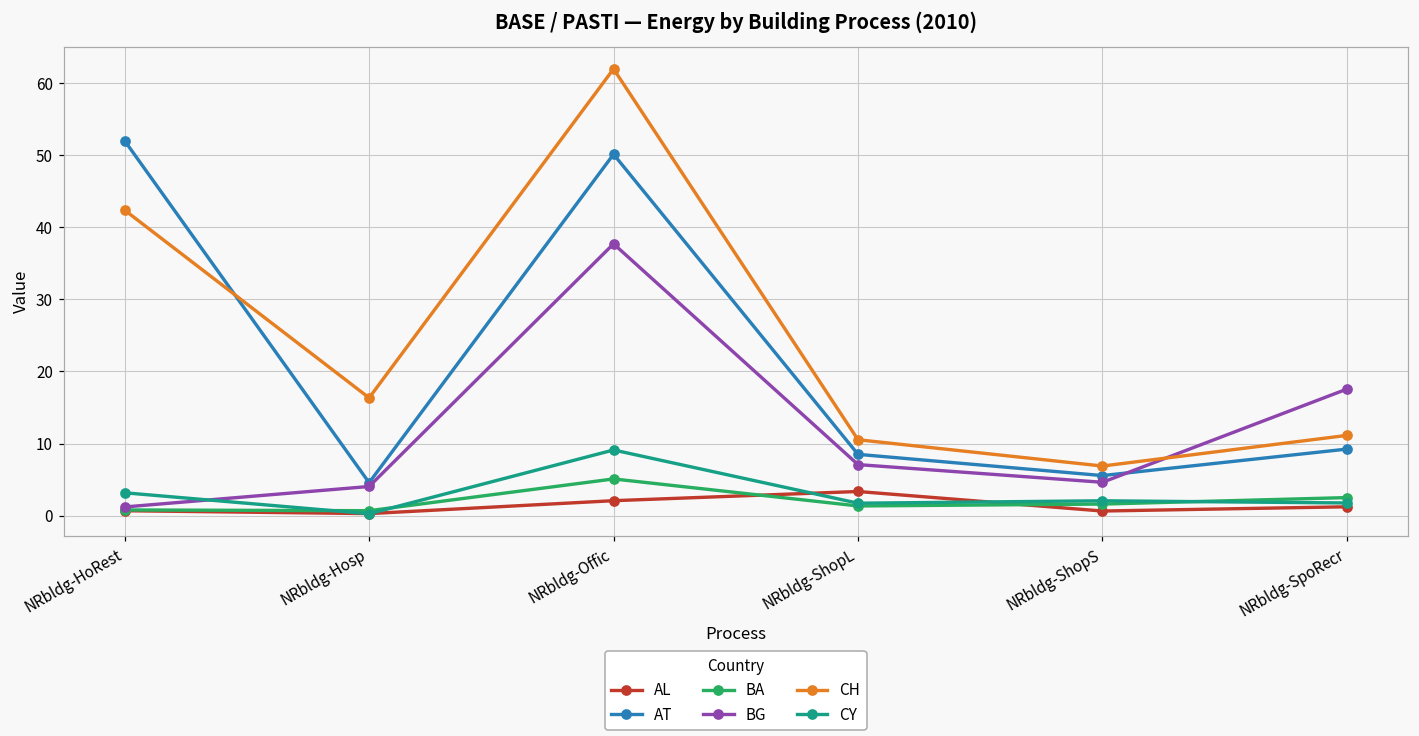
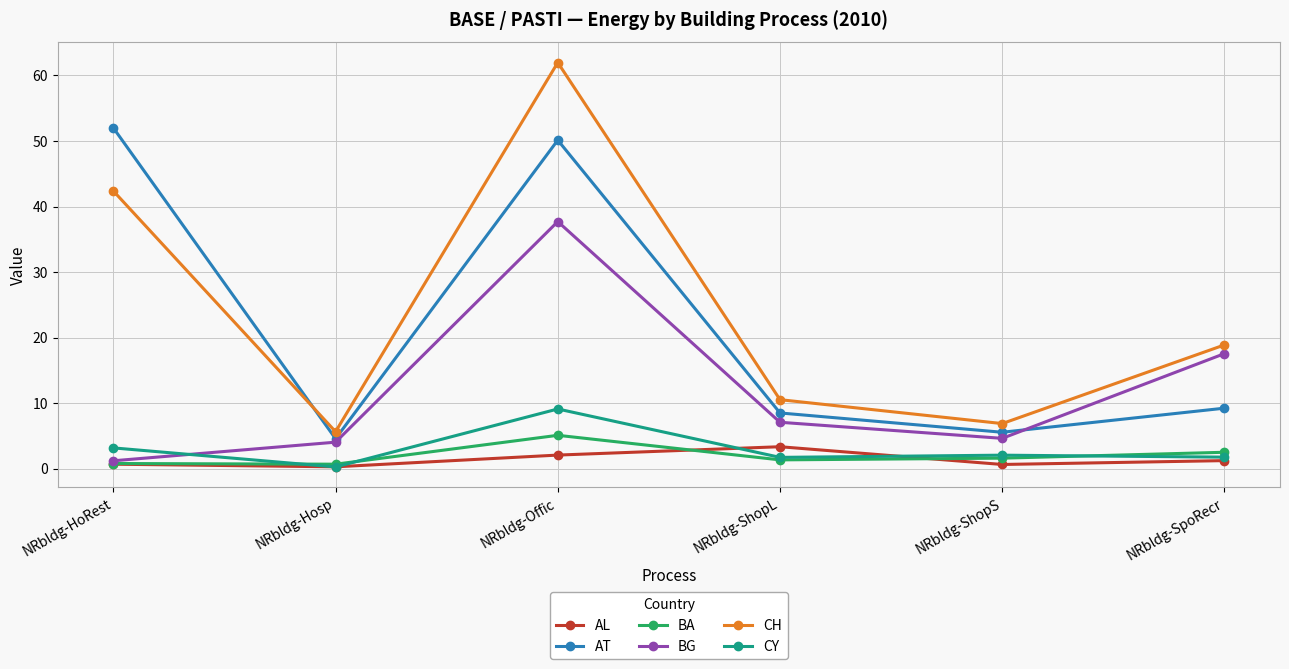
CH, NRbldg-Hosp: 16 -> 6
CH, NRbldg-SpoRecr: 11 -> 19
